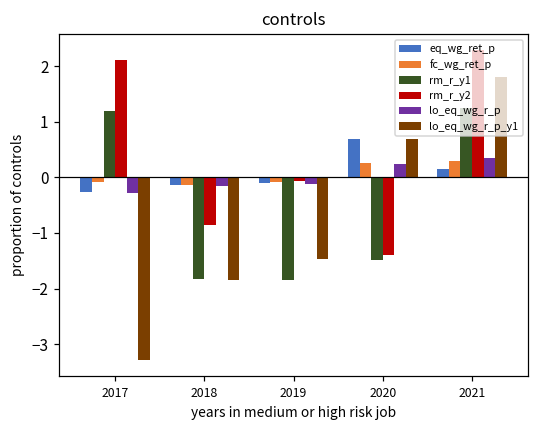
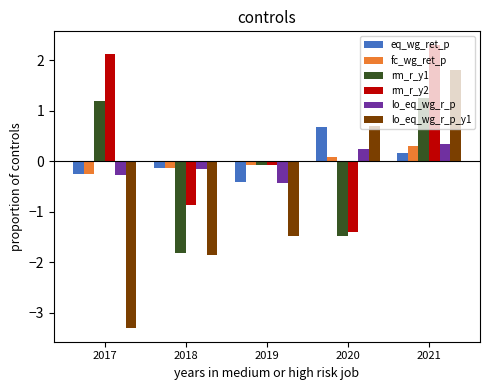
fc_wg_ret_p, 2017: -0.1 -> -0.3
eq_wg_ret_p, 2019: -0.1 -> -0.4
rm_r_y1, 2019: -1.9 -> -0.1
lo_eq_wg_r_p, 2019: -0.1 -> -0.4
fc_wg_ret_p, 2020: 0.3 -> 0.1
